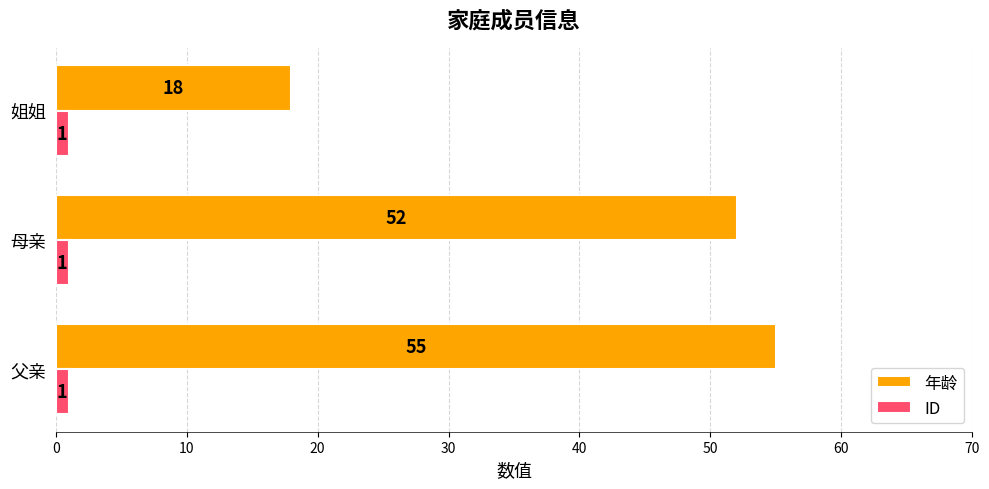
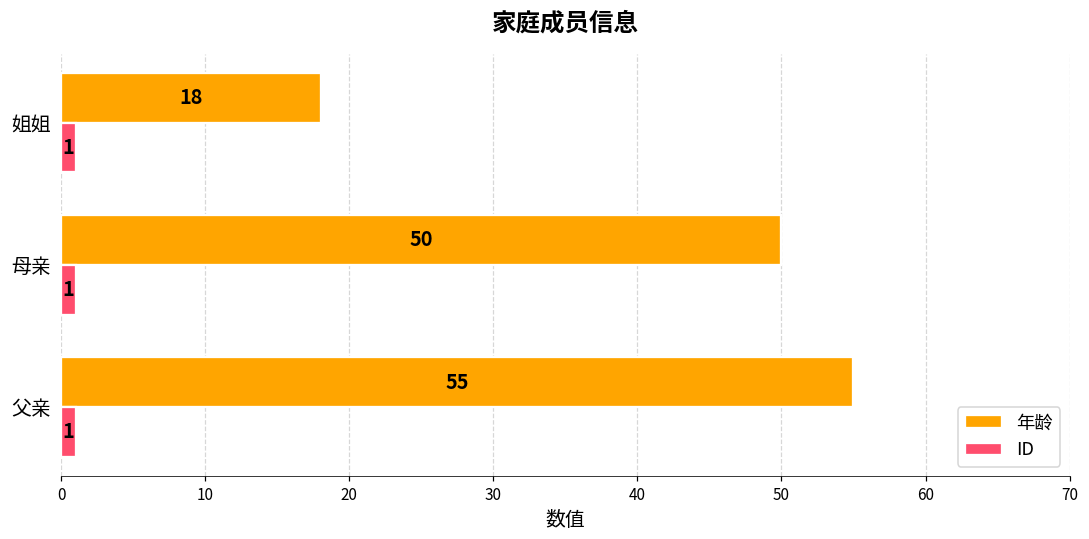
年龄, 母亲: 52 -> 50
